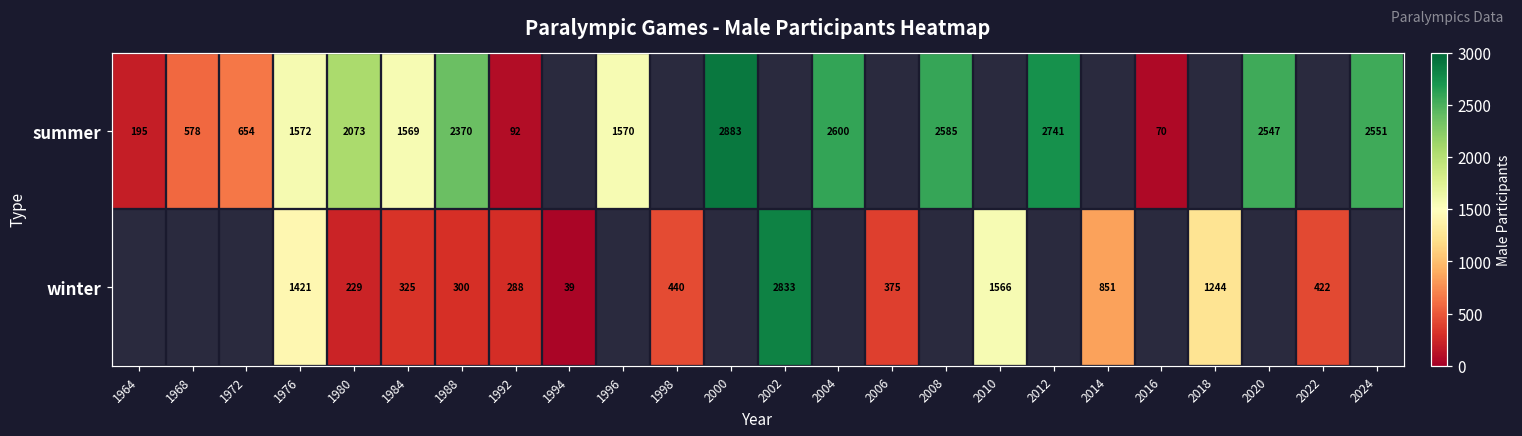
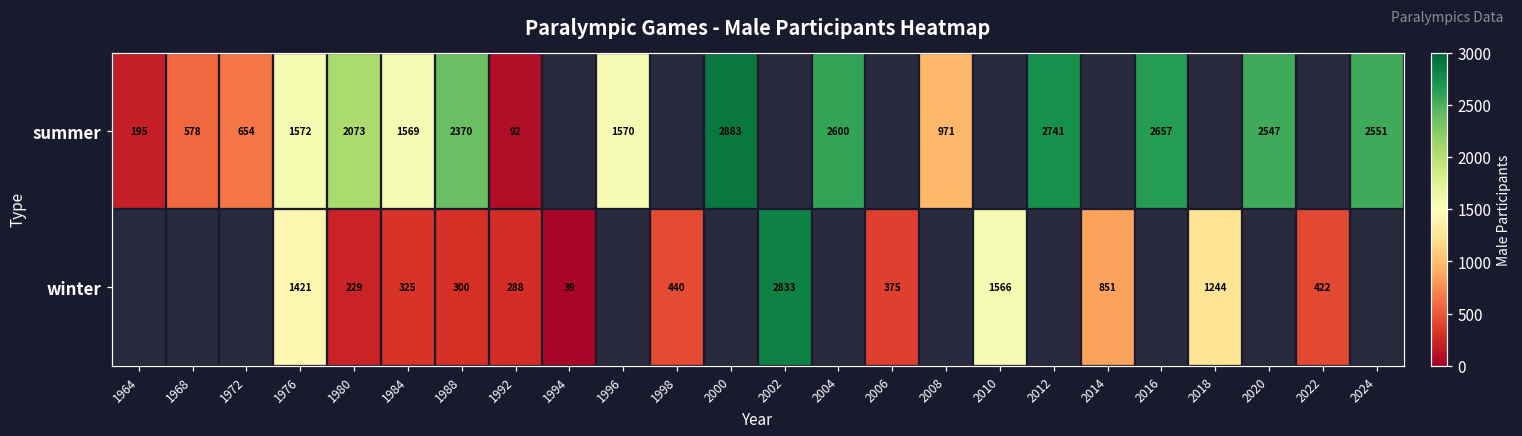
summer, 2008: 2585 -> 971
summer, 2016: 70 -> 2657
